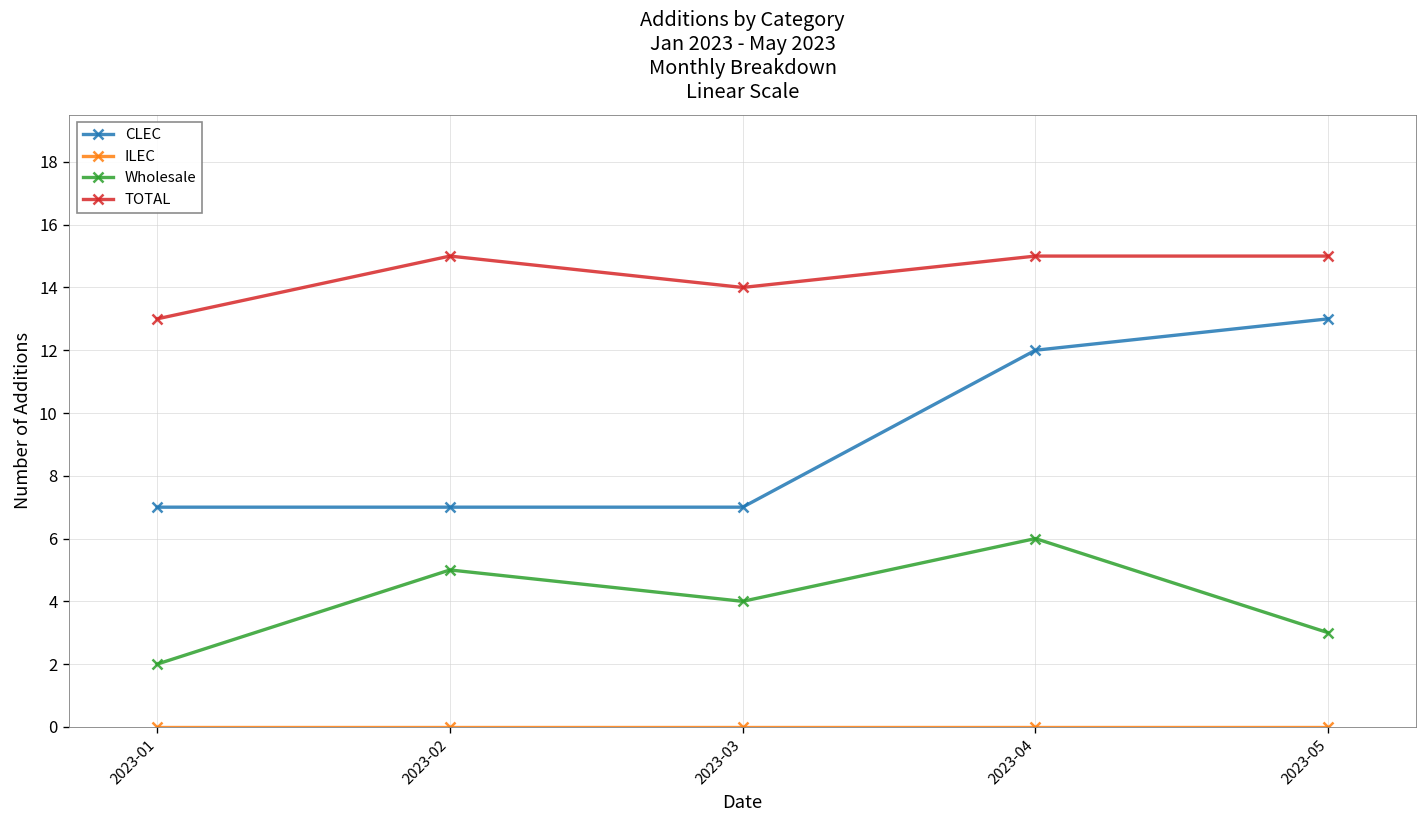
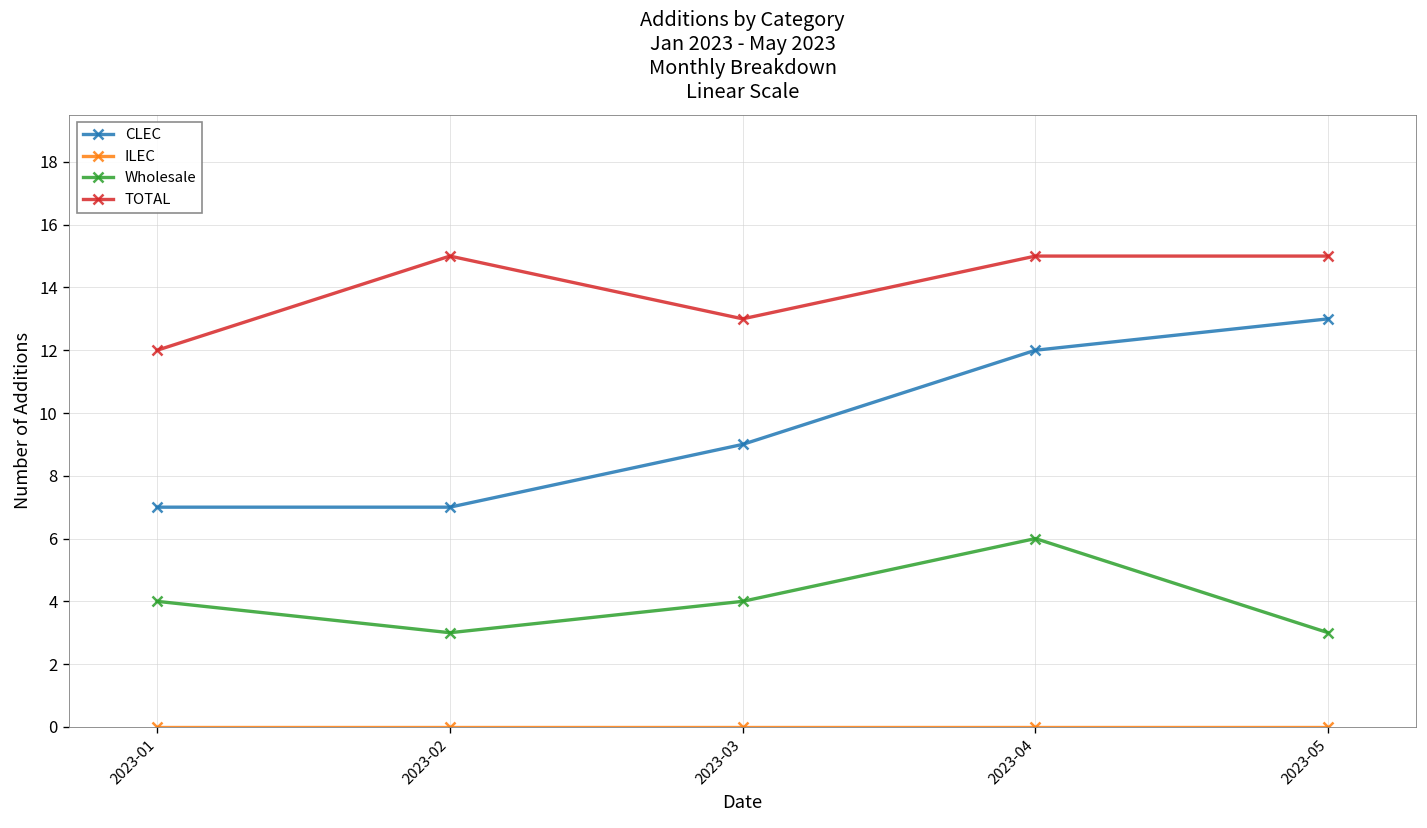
Wholesale, 2023-01: 2 -> 4
TOTAL, 2023-01: 13 -> 12
Wholesale, 2023-02: 5 -> 3
CLEC, 2023-03: 7 -> 9
TOTAL, 2023-03: 14 -> 13
